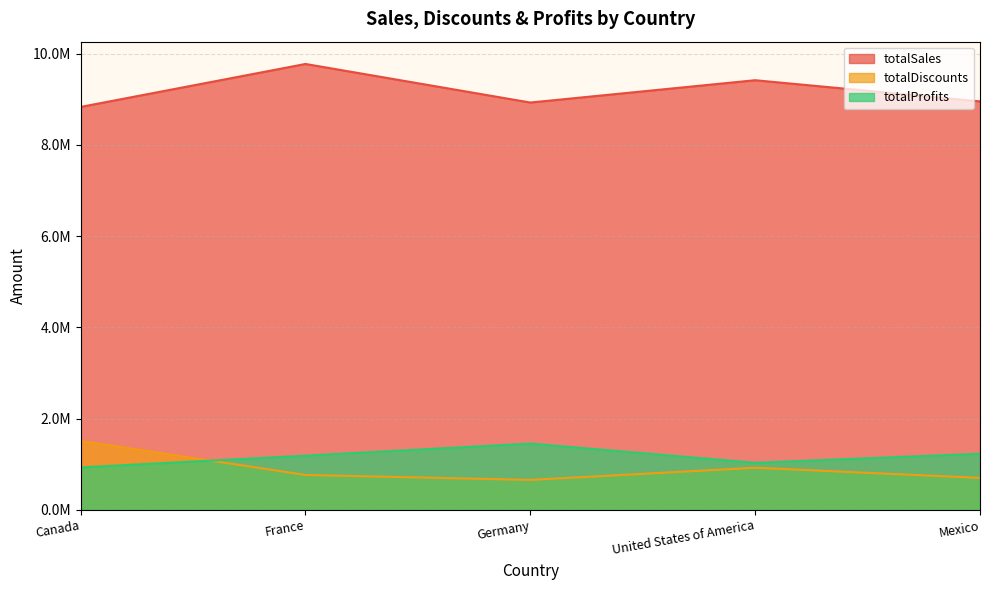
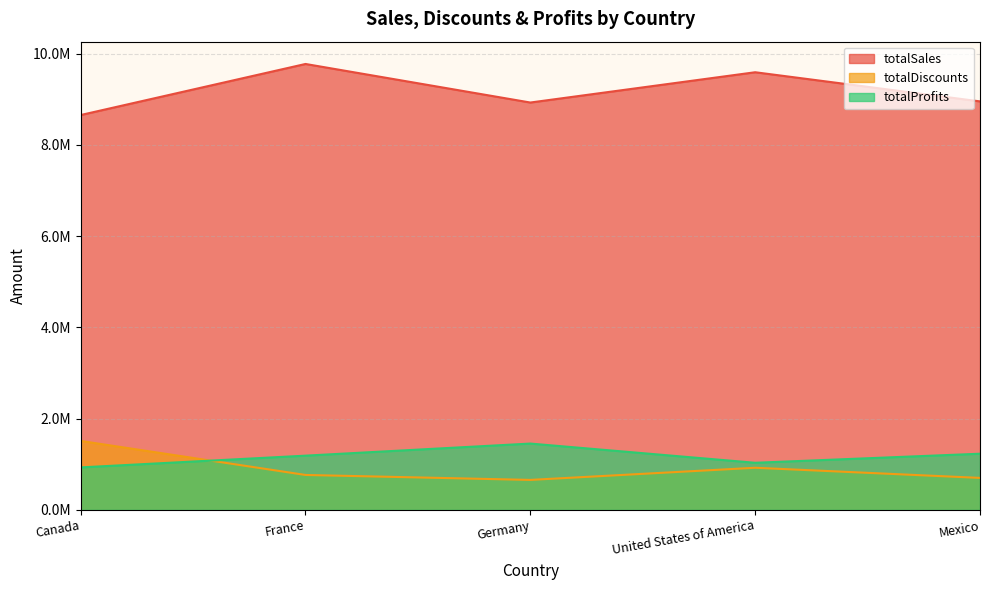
totalSales, Canada: 8800000 -> 8700000
totalSales, United States of America: 9400000 -> 9600000
